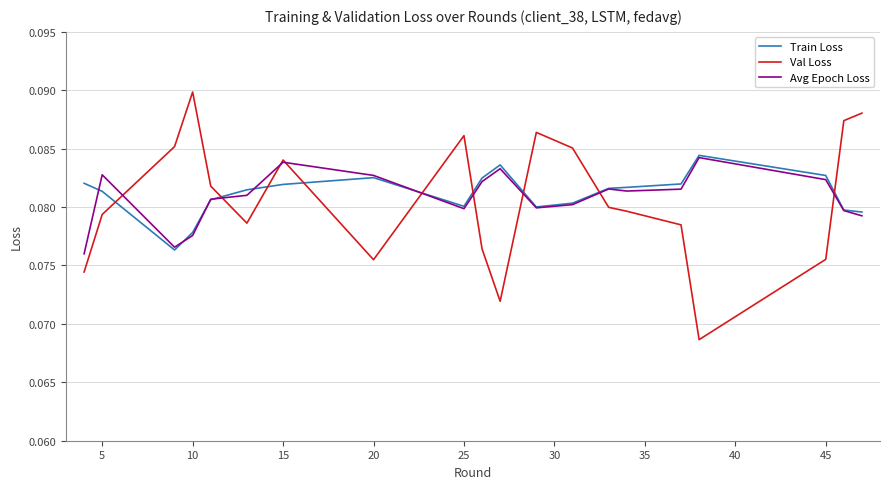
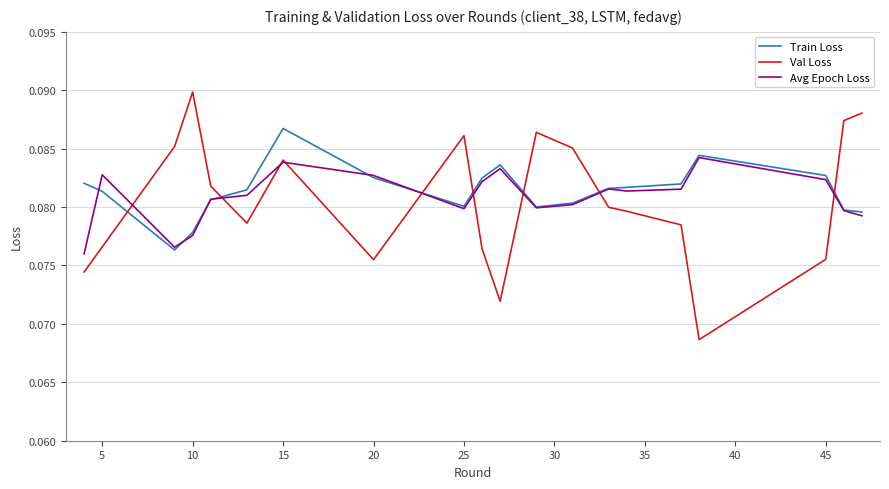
Val Loss, 5: 0.0794 -> 0.0766
Train Loss, 15: 0.0819 -> 0.0867
